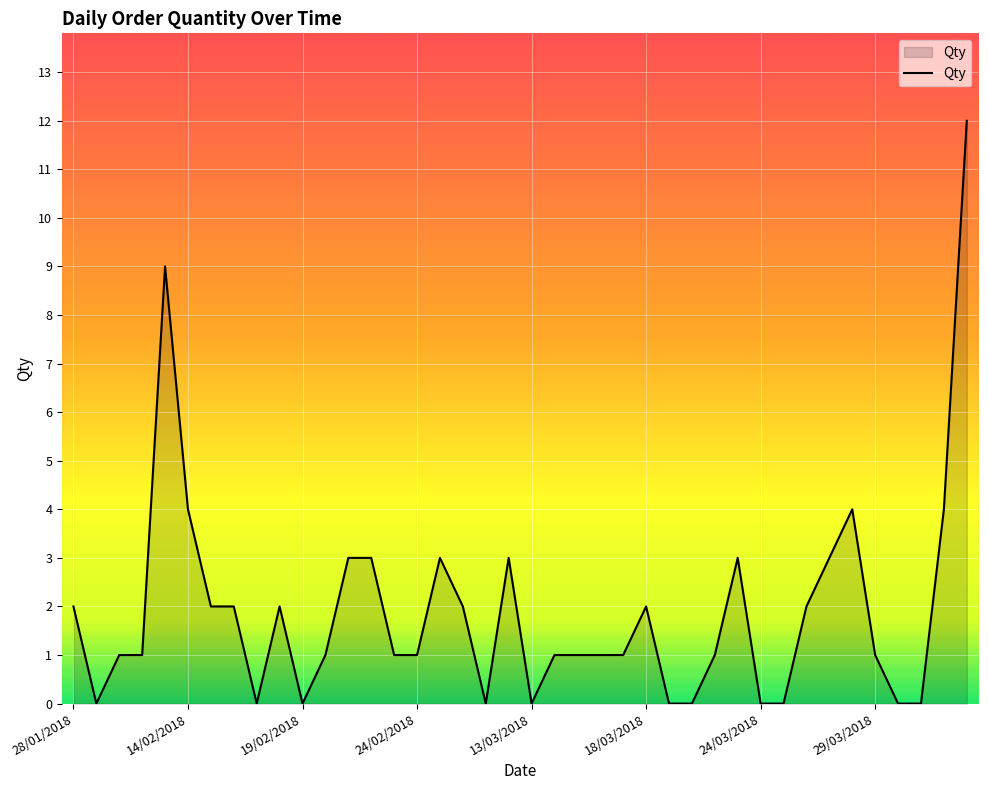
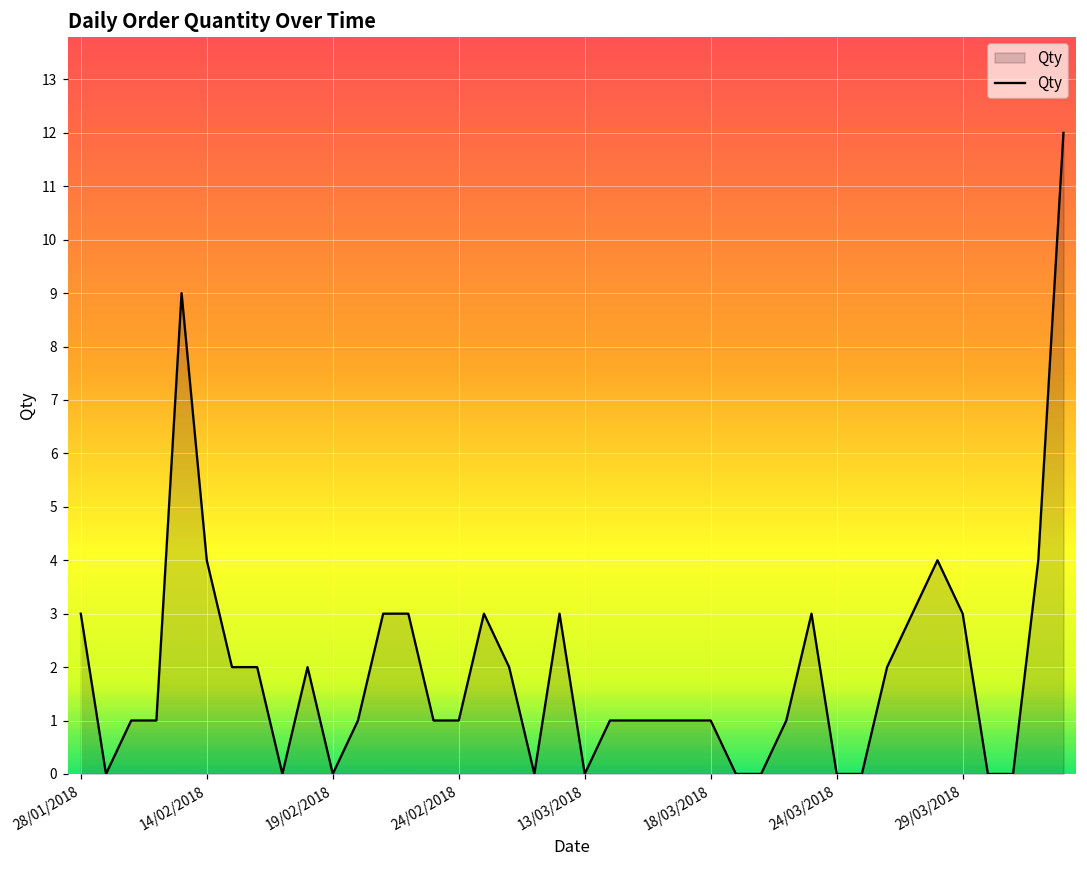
28/01/2018: 2 -> 3
18/03/2018: 2 -> 1
29/03/2018: 1 -> 3
